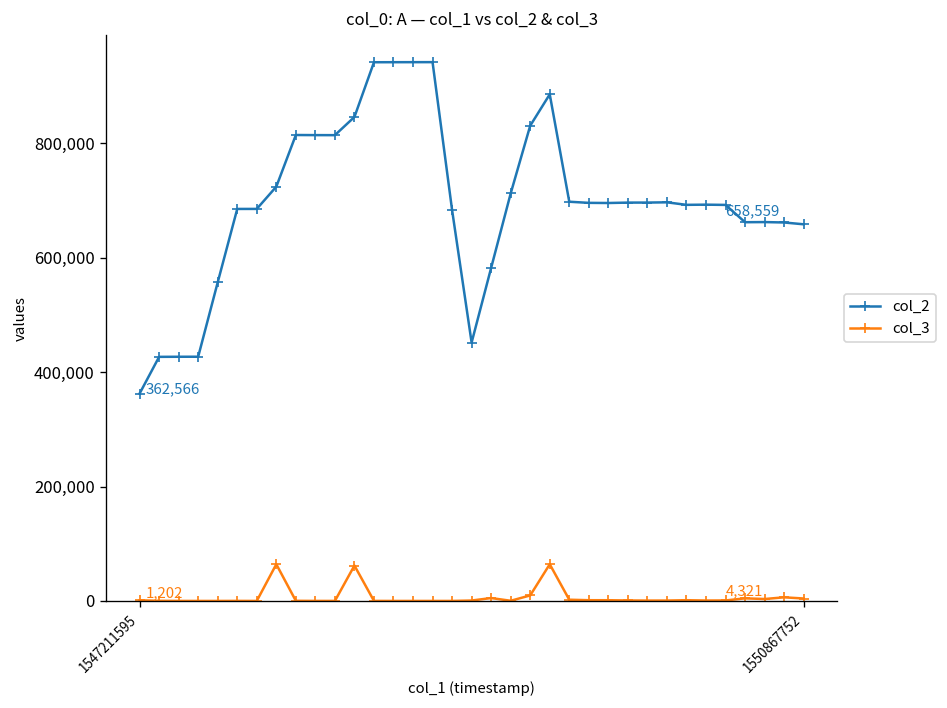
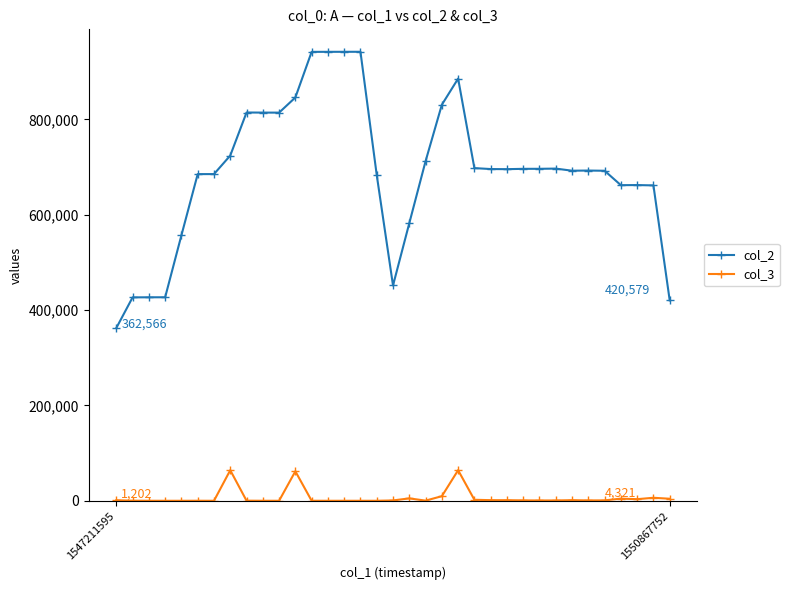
col_2, 1550867752: 658,559 -> 420,579
